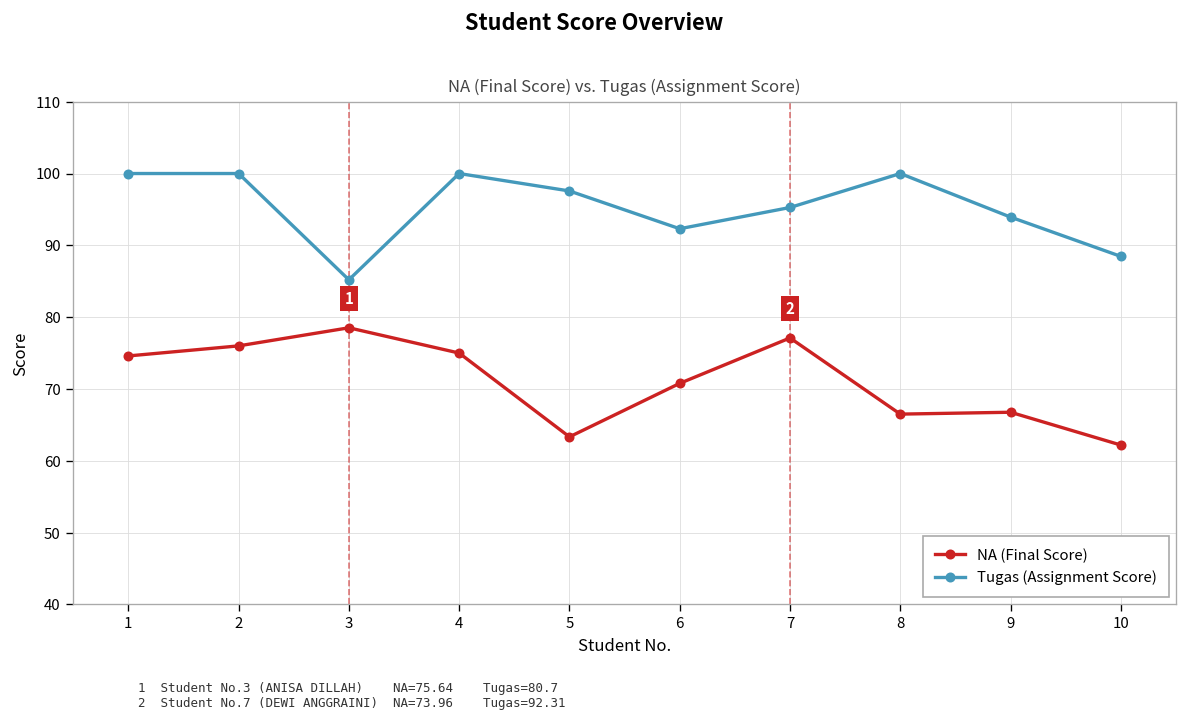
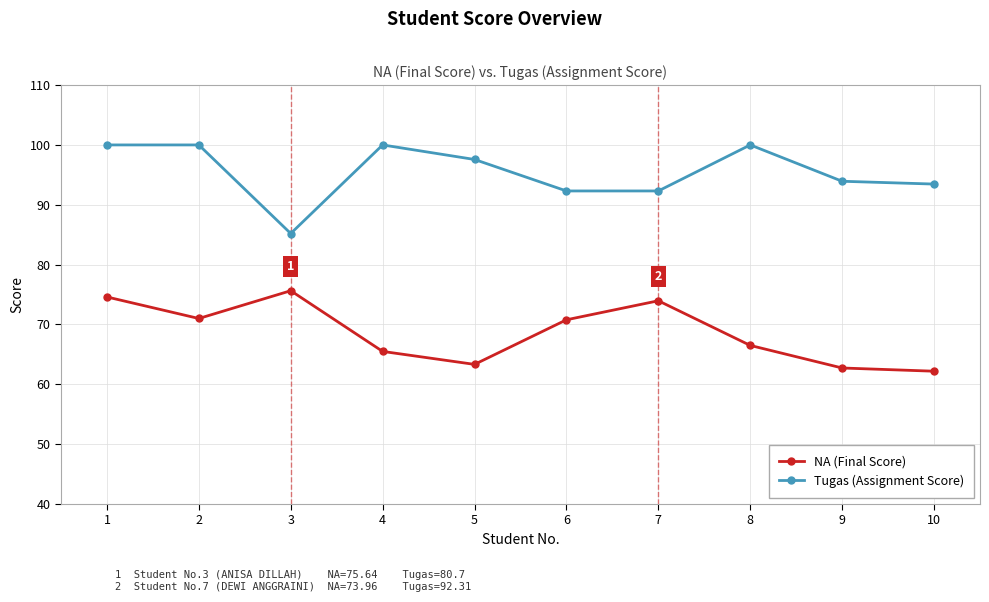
NA (Final Score), 2: 76 -> 71
NA (Final Score), 3: 79 -> 76
NA (Final Score), 4: 75 -> 66
NA (Final Score), 7: 77 -> 74
Tugas (Assignment Score), 7: 95 -> 92
NA (Final Score), 9: 67 -> 63
Tugas (Assignment Score), 10: 88 -> 93
